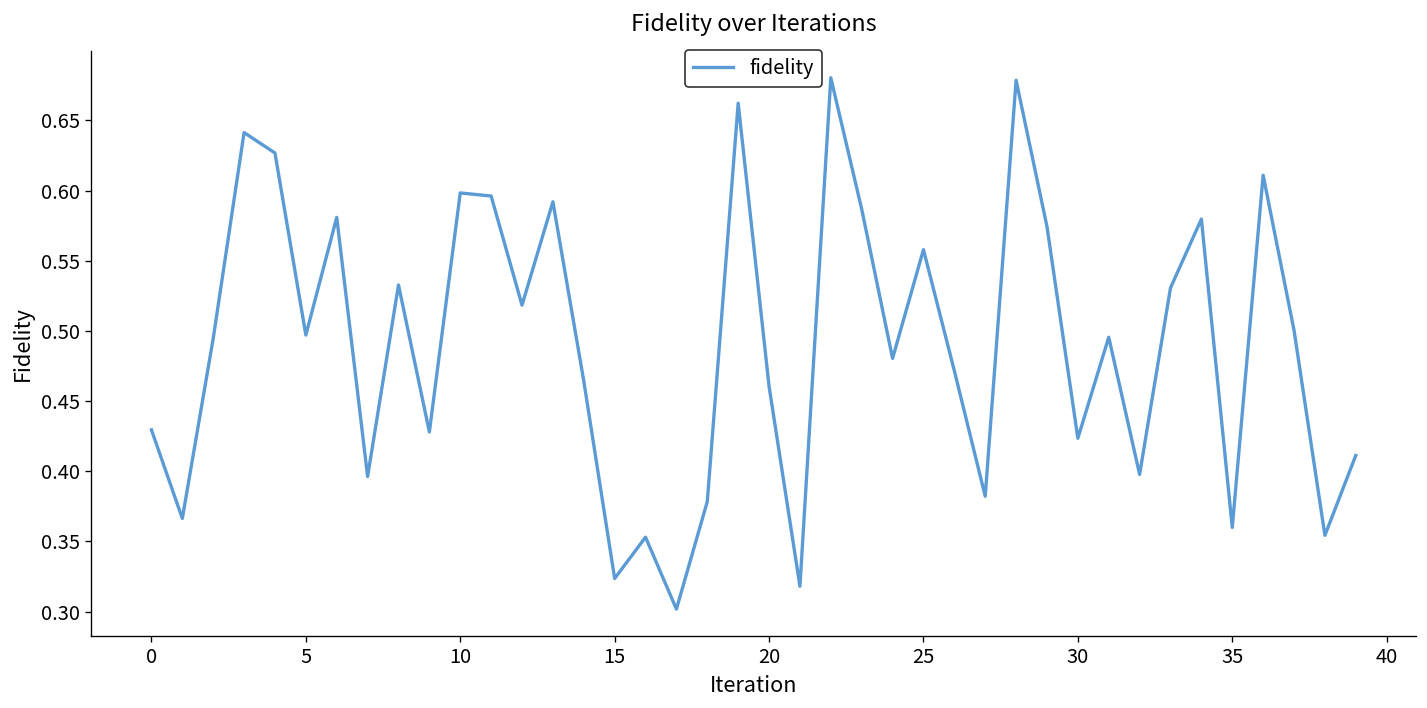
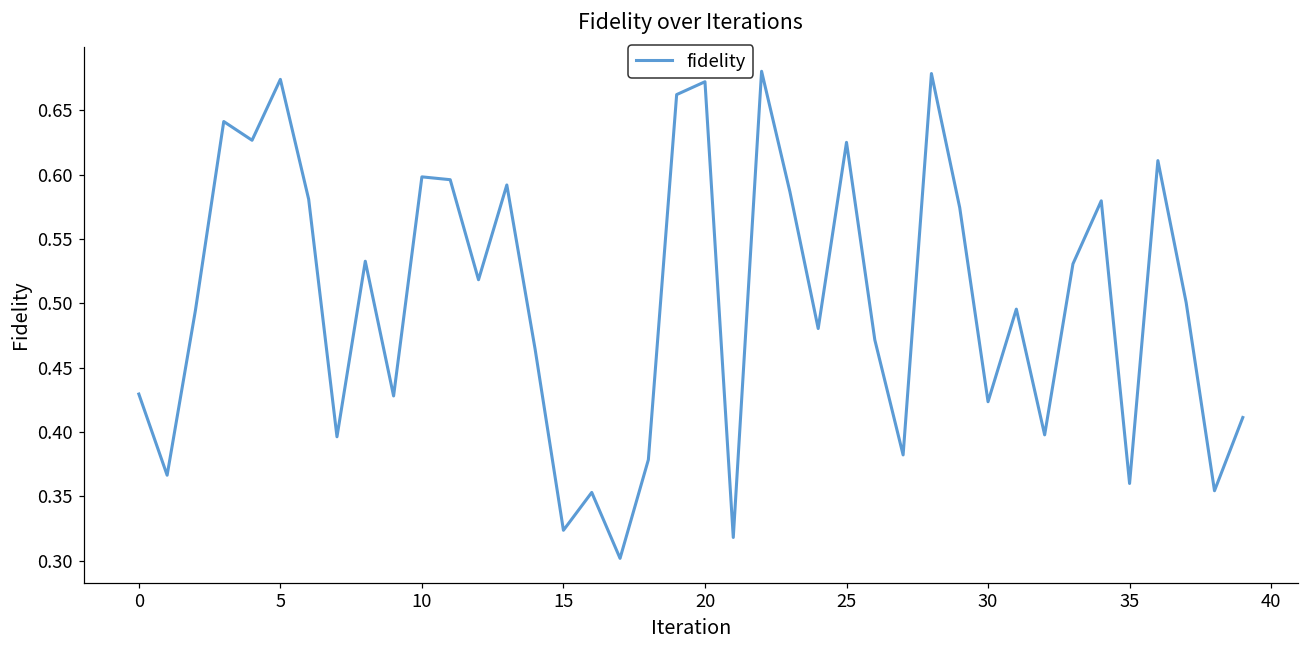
5: 0.497 -> 0.674
20: 0.461 -> 0.672
25: 0.558 -> 0.625
